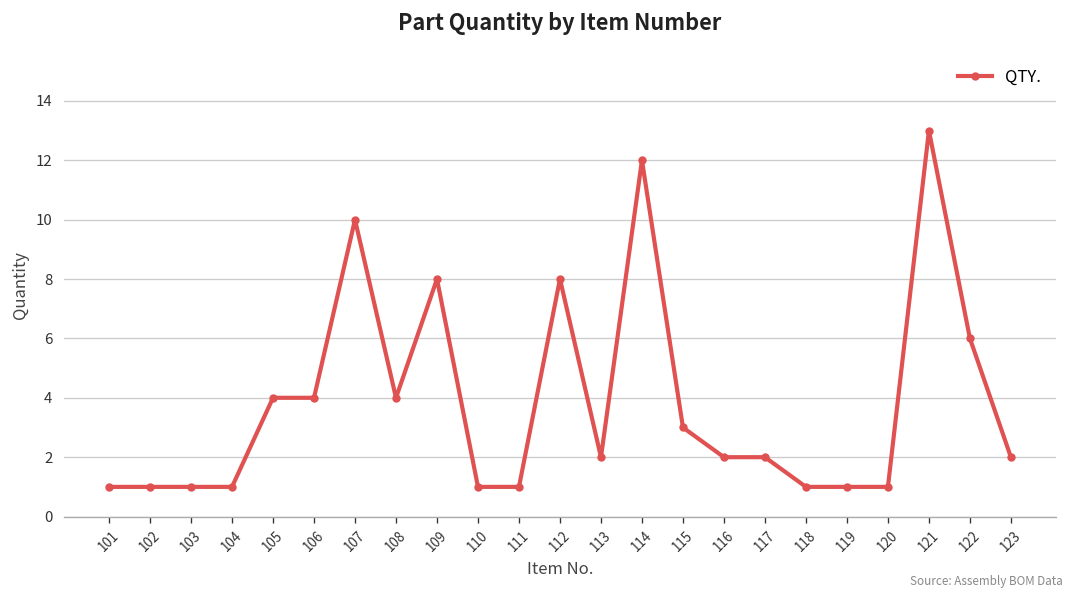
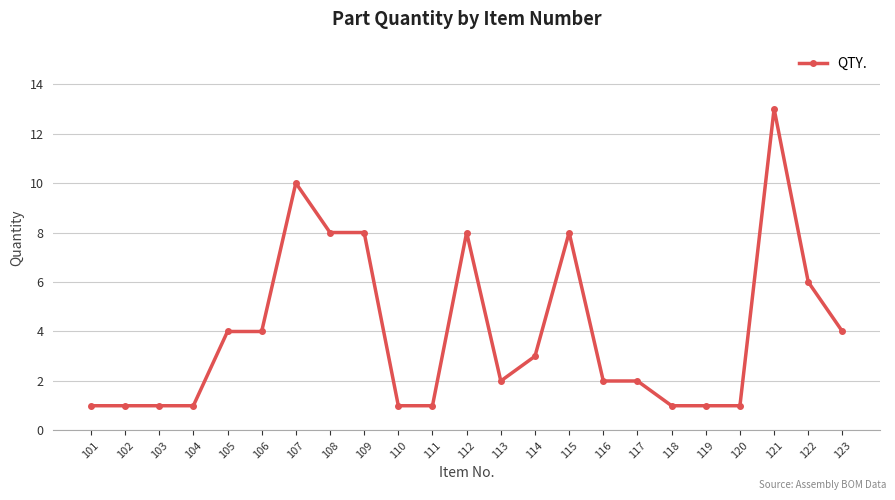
108: 4 -> 8
114: 12 -> 3
115: 3 -> 8
123: 2 -> 4
